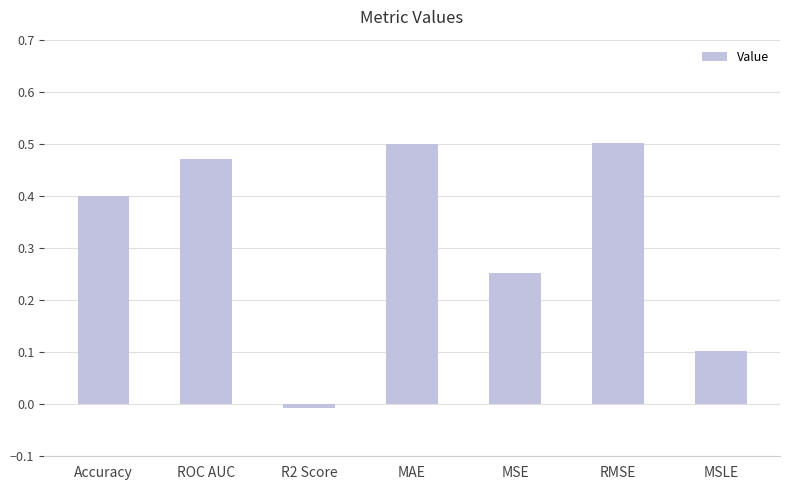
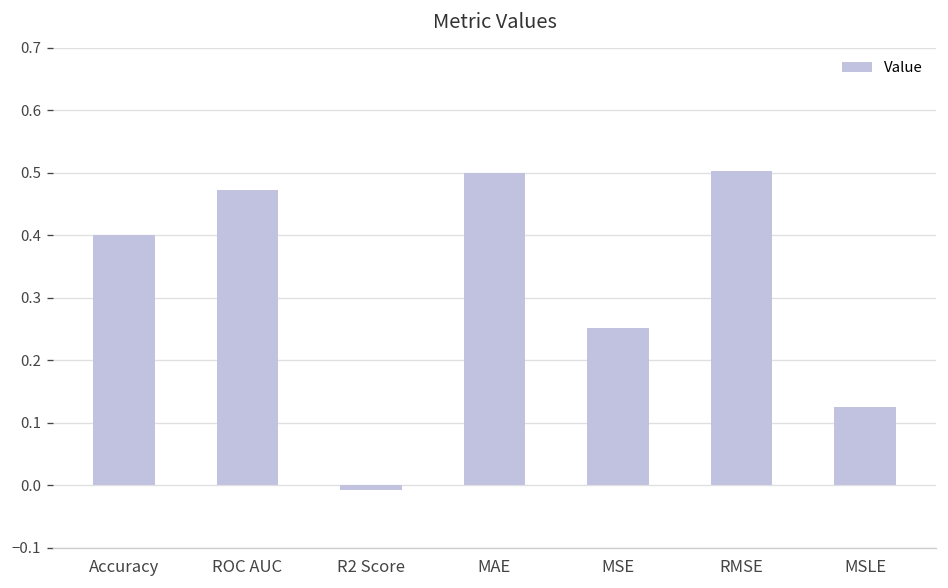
MSLE: 0.10 -> 0.13
